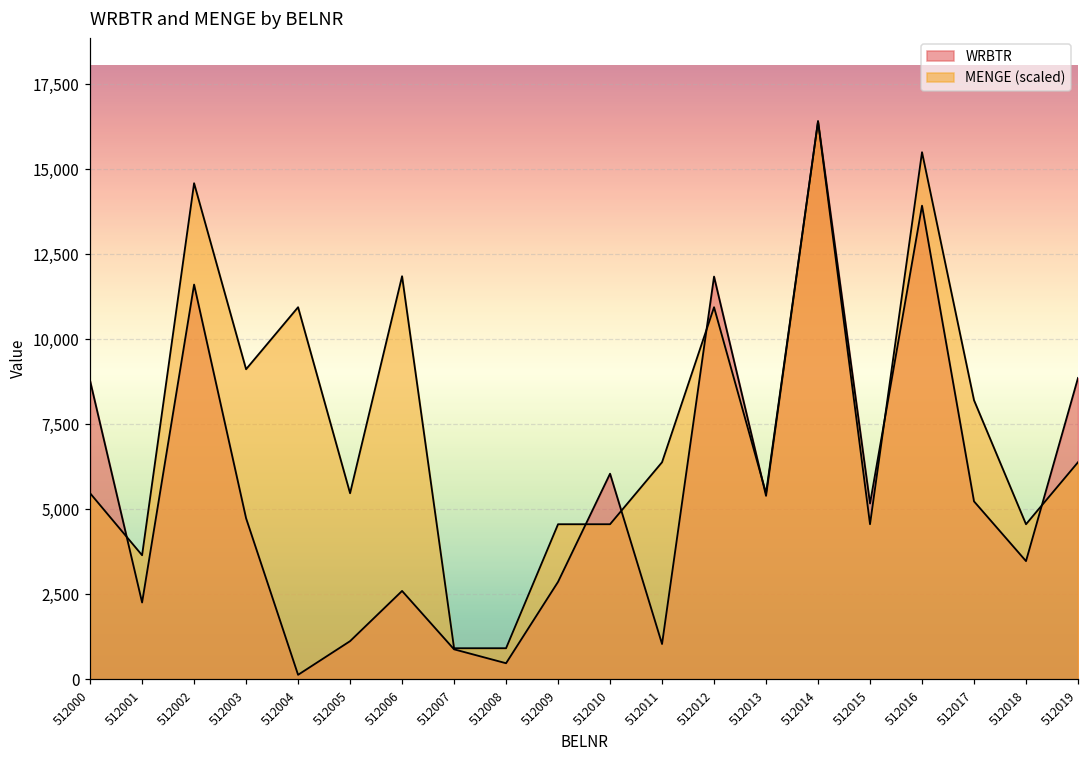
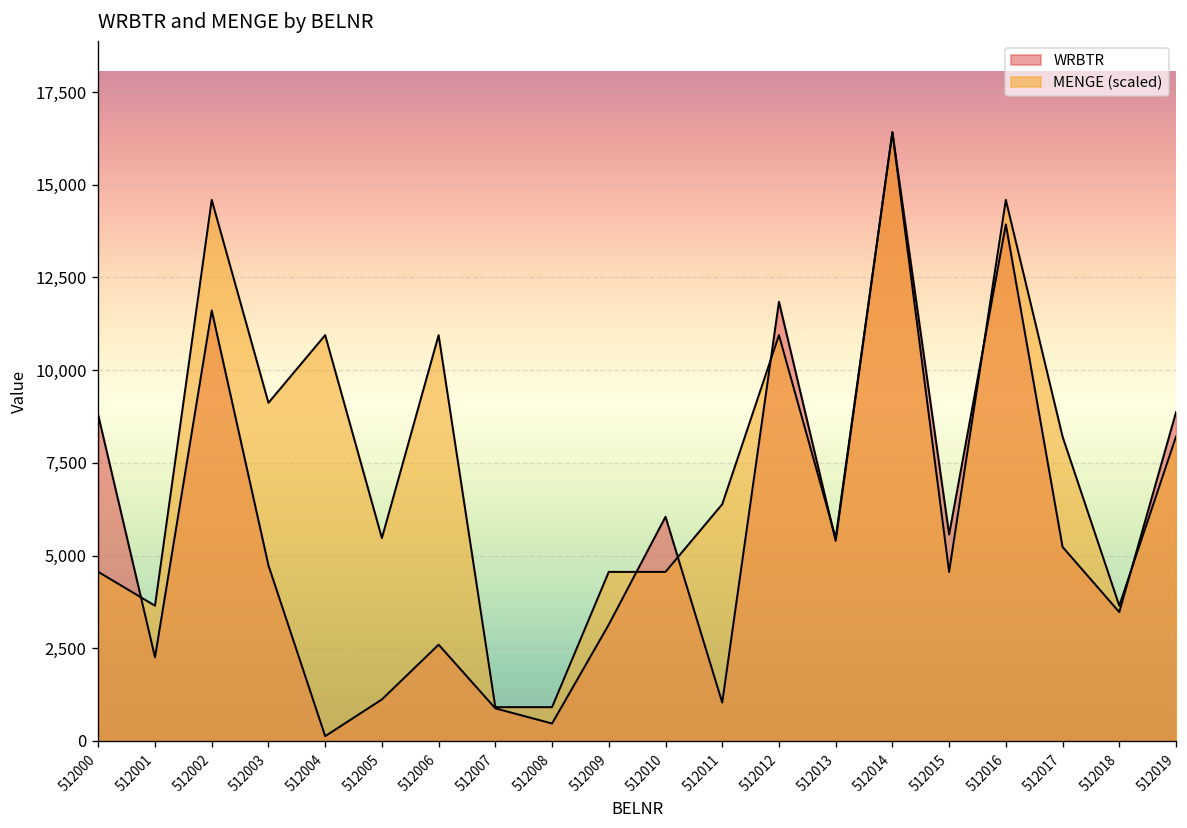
MENGE (scaled), 512000: 5,500 -> 4,600
MENGE (scaled), 512006: 11,900 -> 10,900
WRBTR, 512009: 2,900 -> 3,100
WRBTR, 512015: 5,200 -> 5,600
MENGE (scaled), 512016: 15,500 -> 14,600
MENGE (scaled), 512018: 4,600 -> 3,600
MENGE (scaled), 512019: 6,400 -> 8,200
